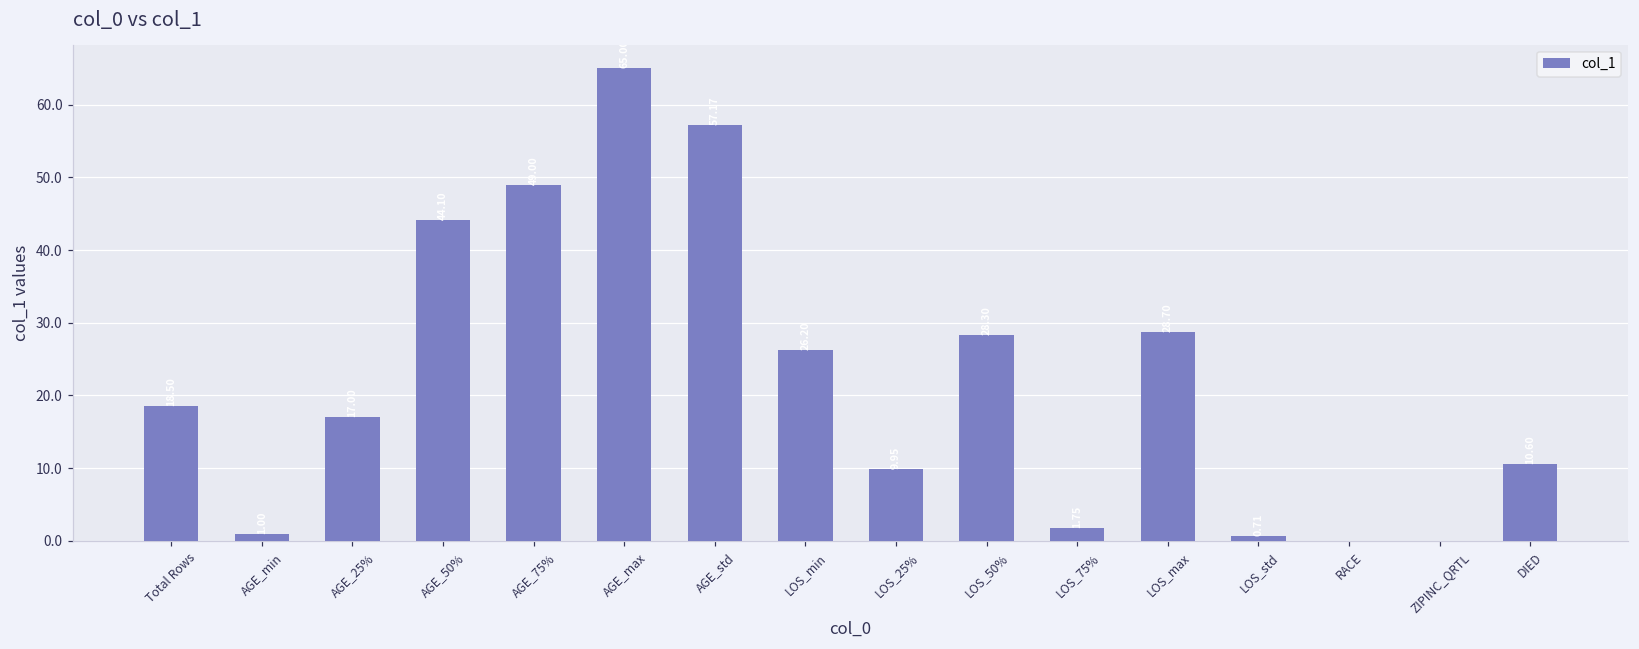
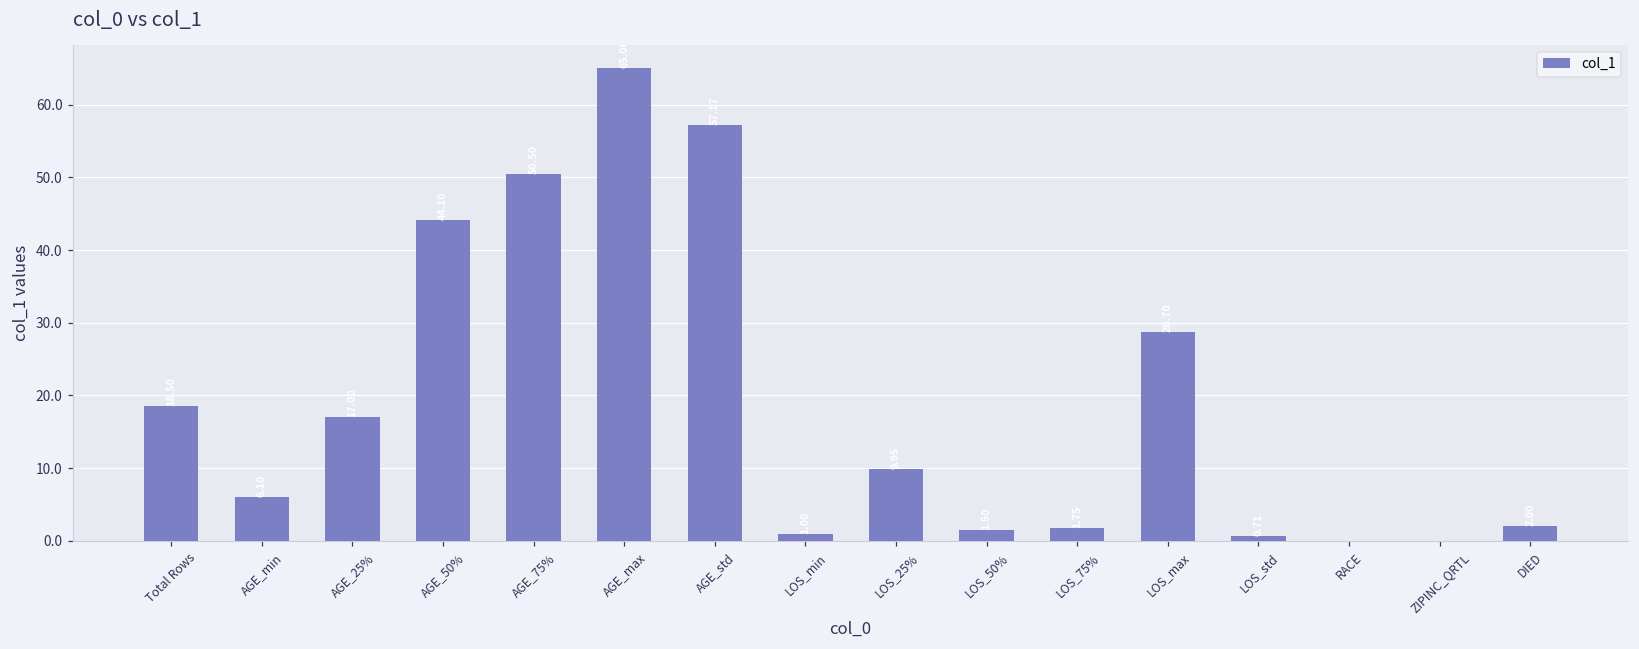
AGE_min: 1 -> 6
AGE_75%: 49 -> 51
LOS_min: 26 -> 1
LOS_50%: 28 -> 2
DIED: 11 -> 2
